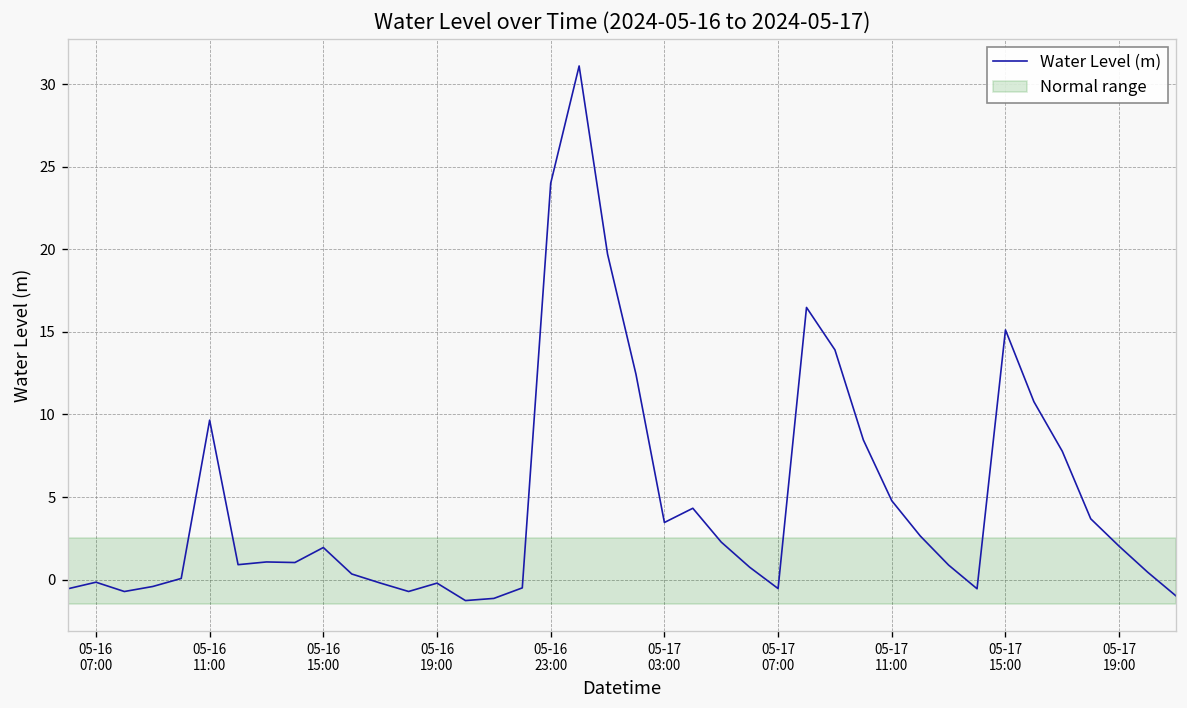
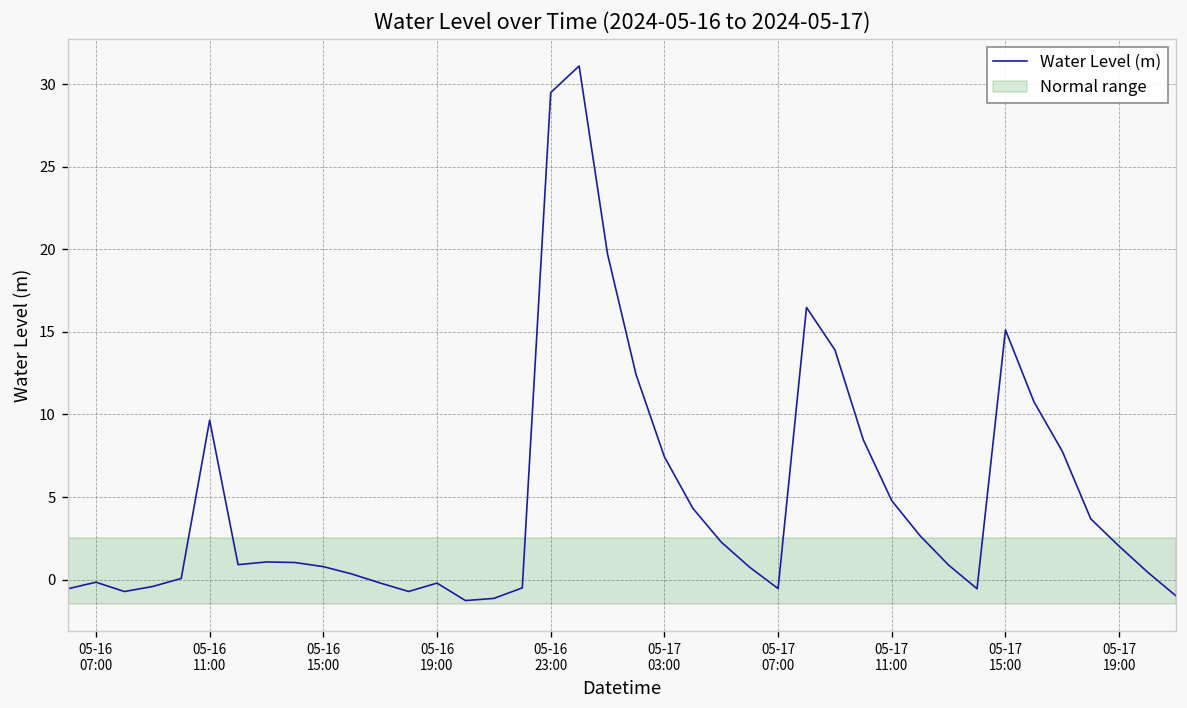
Water Level (m), 05-16 15:00: 1.9 -> 0.8
Water Level (m), 05-16 23:00: 24.0 -> 29.5
Water Level (m), 05-17 03:00: 3.5 -> 7.4
